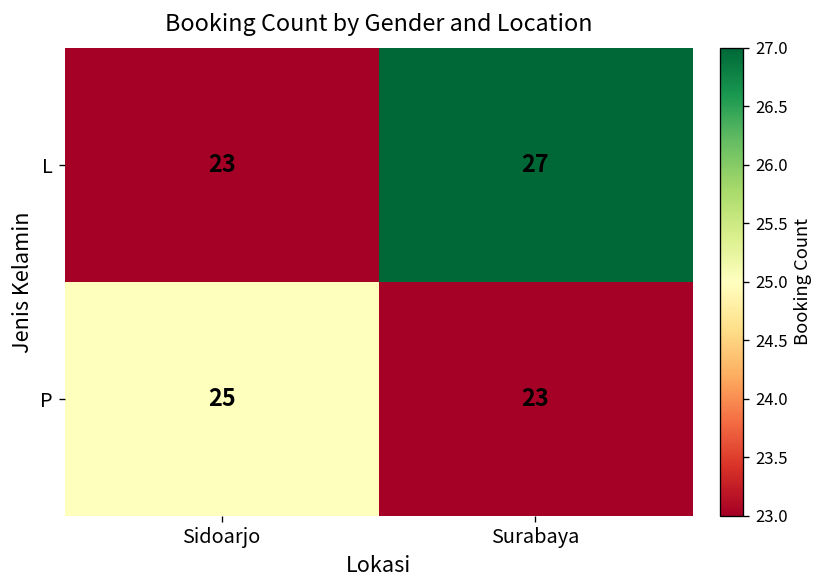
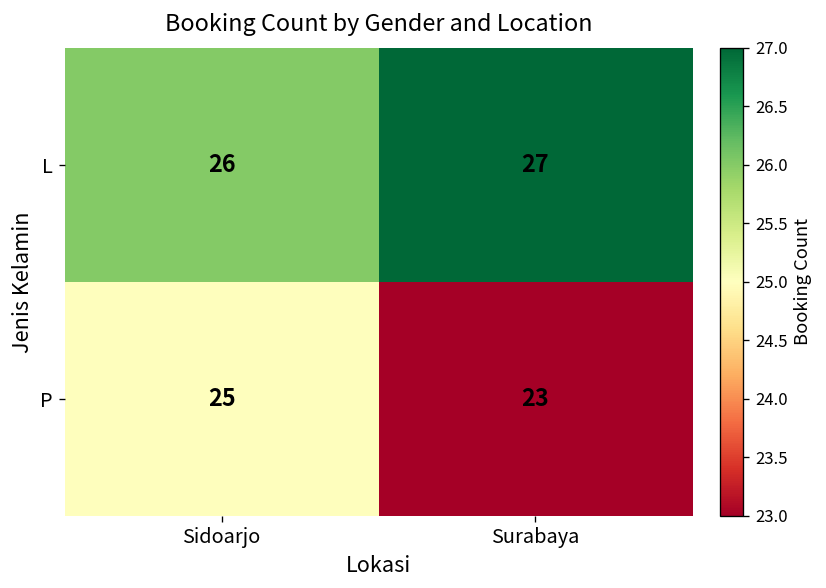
L, Sidoarjo: 23 -> 26
